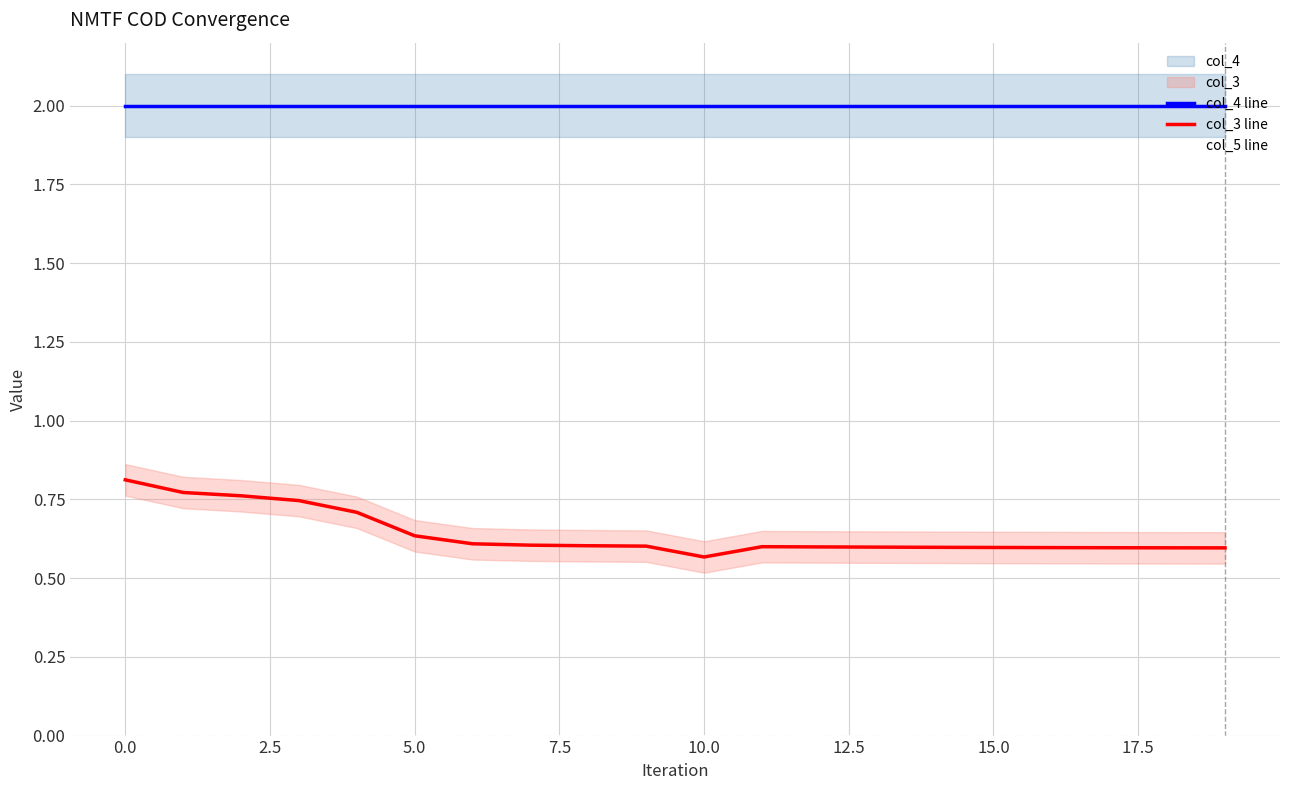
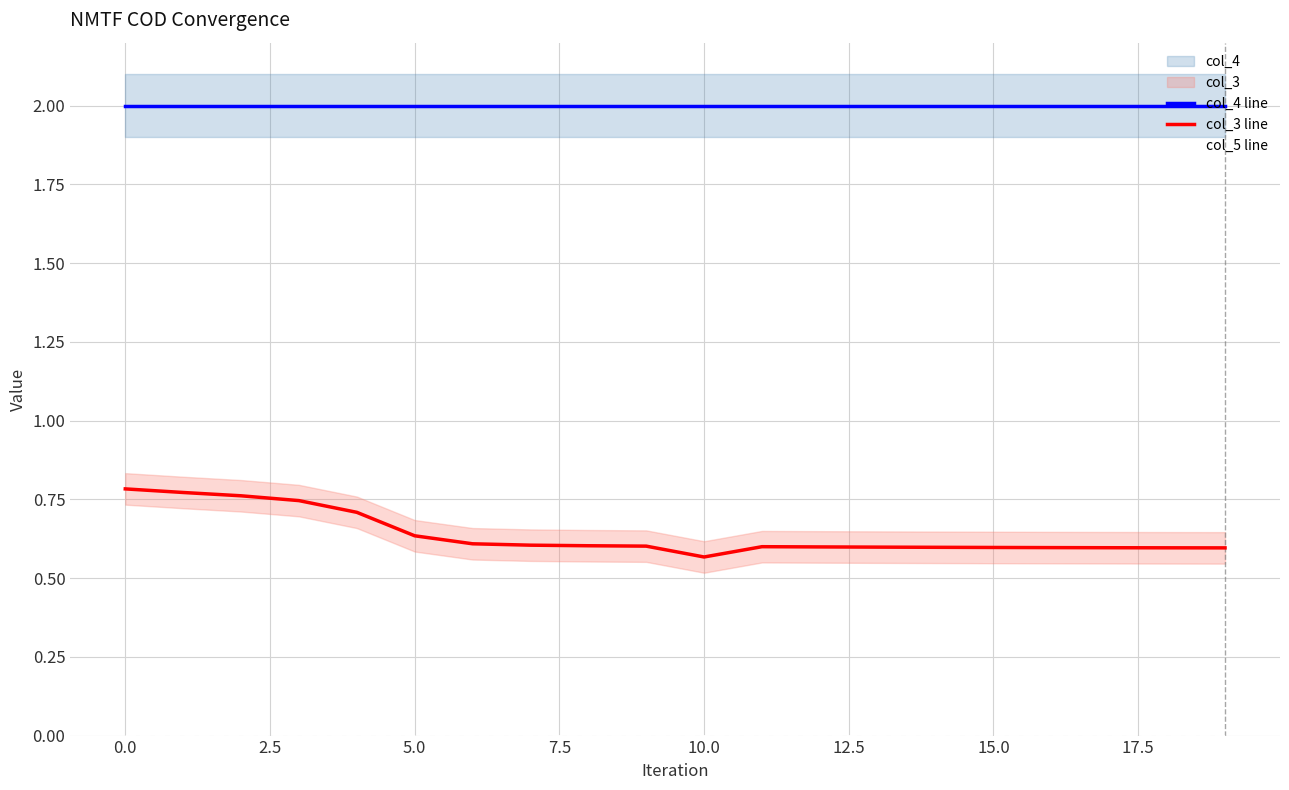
col_3 line, 0.0: 0.81 -> 0.78
